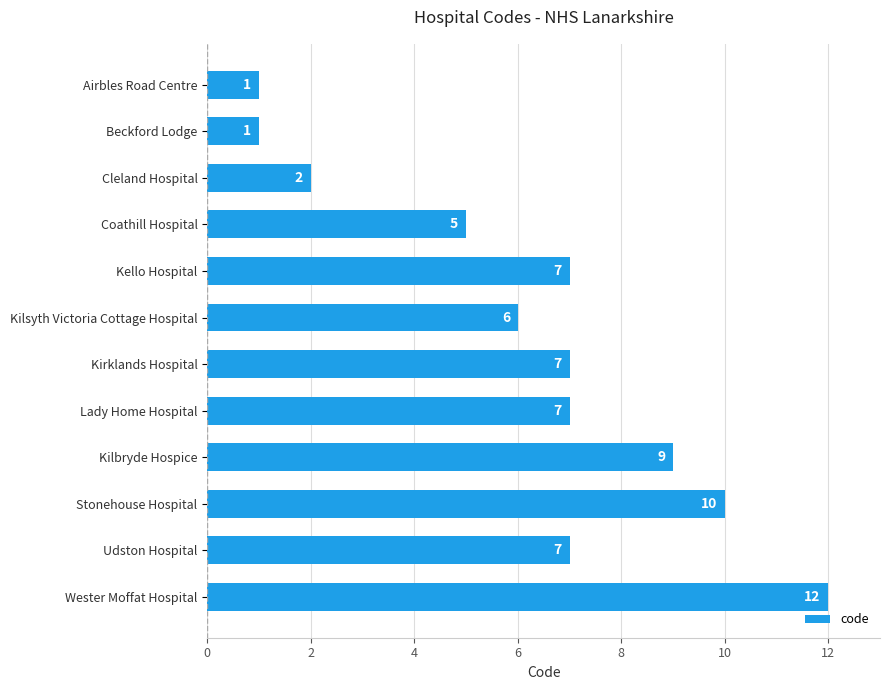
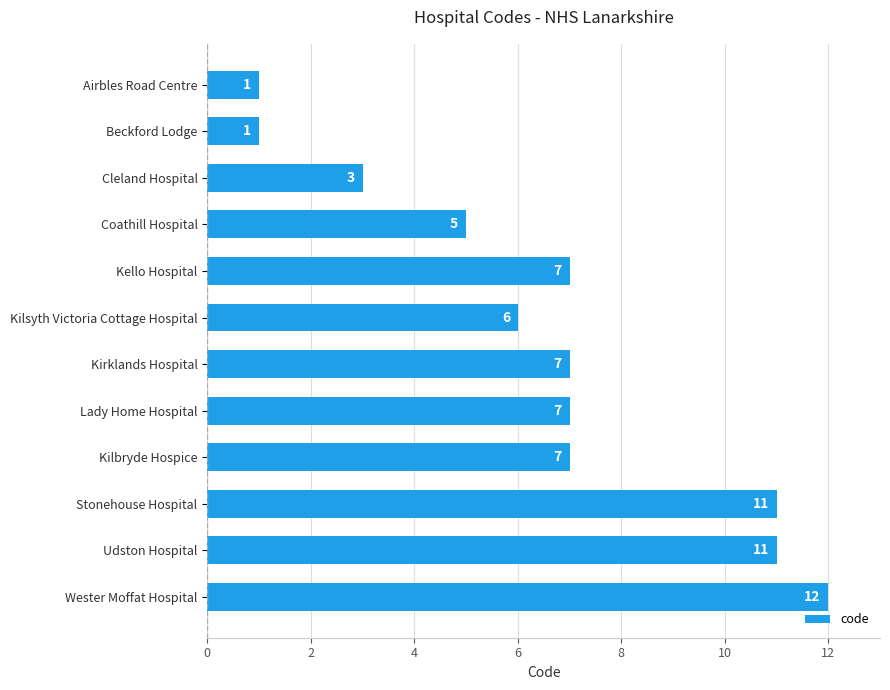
Cleland Hospital: 2 -> 3
Kilbryde Hospice: 9 -> 7
Stonehouse Hospital: 10 -> 11
Udston Hospital: 7 -> 11
